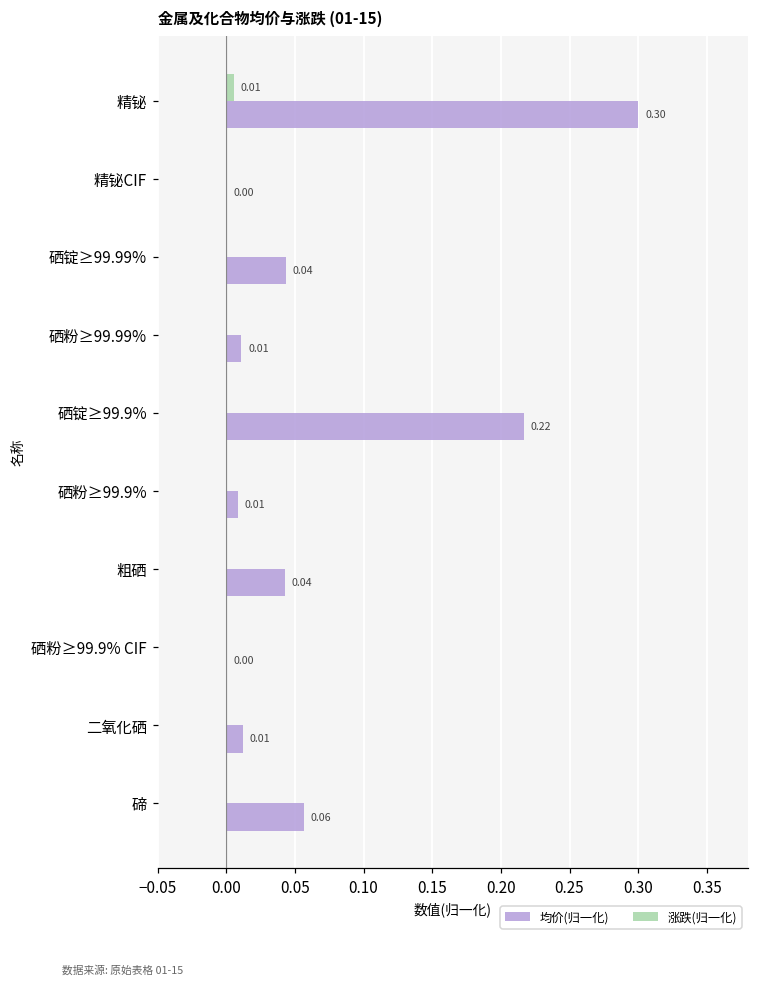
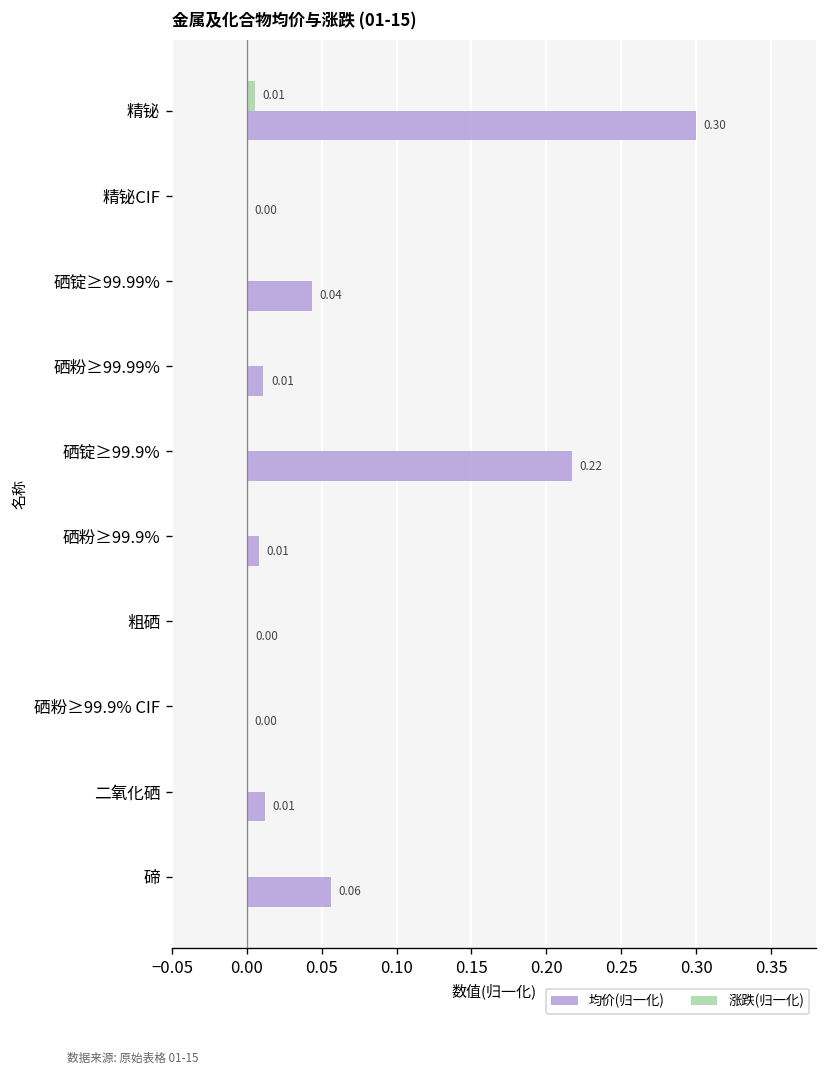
均价(归一化), 粗硒: 0.04 -> 0.00
